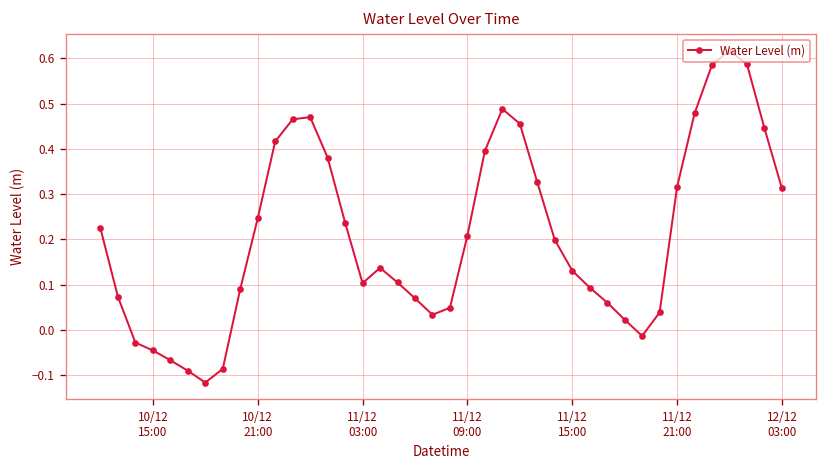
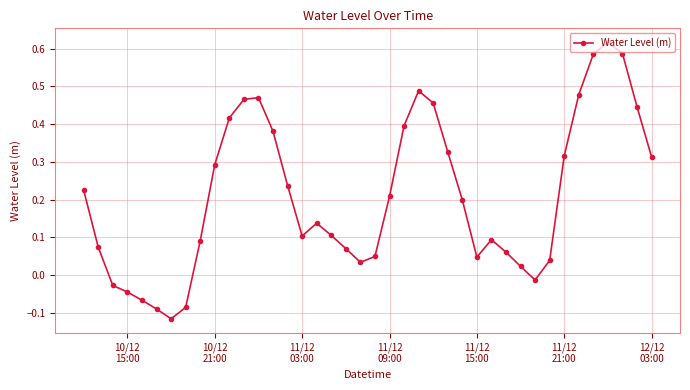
10/12 21:00: 0.25 -> 0.29
11/12 15:00: 0.13 -> 0.05
